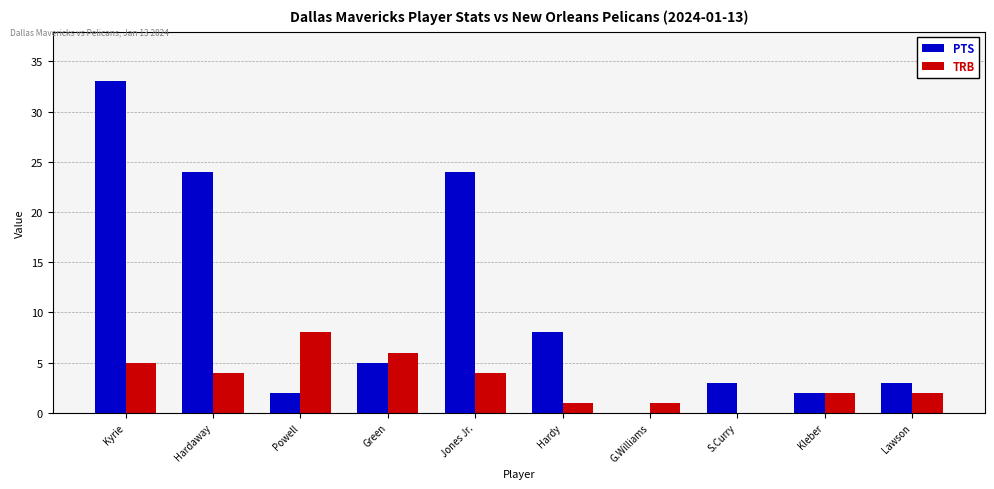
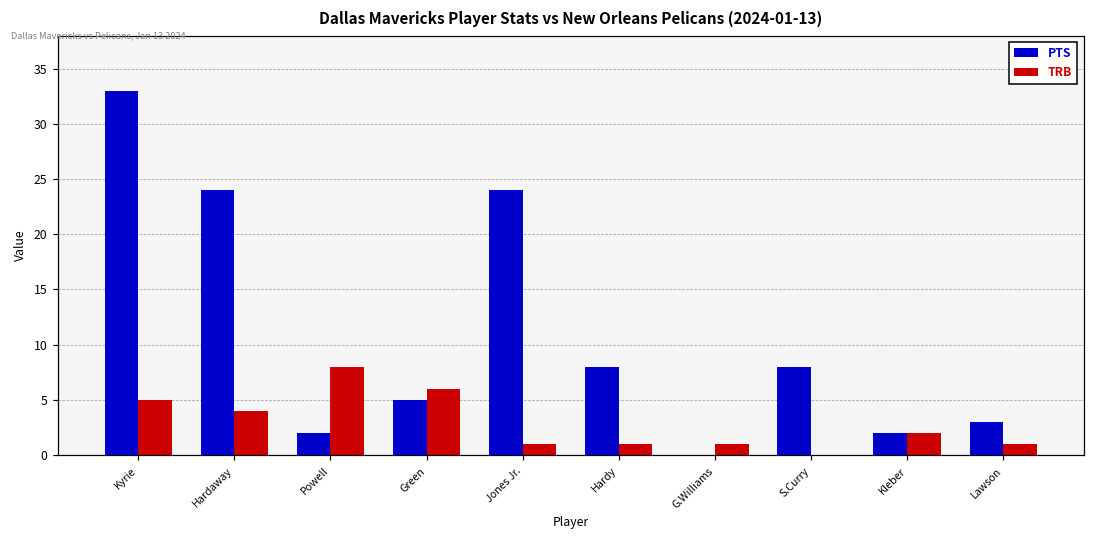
TRB, Jones Jr.: 4 -> 1
PTS, S.Curry: 3 -> 8
TRB, Lawson: 2 -> 1
